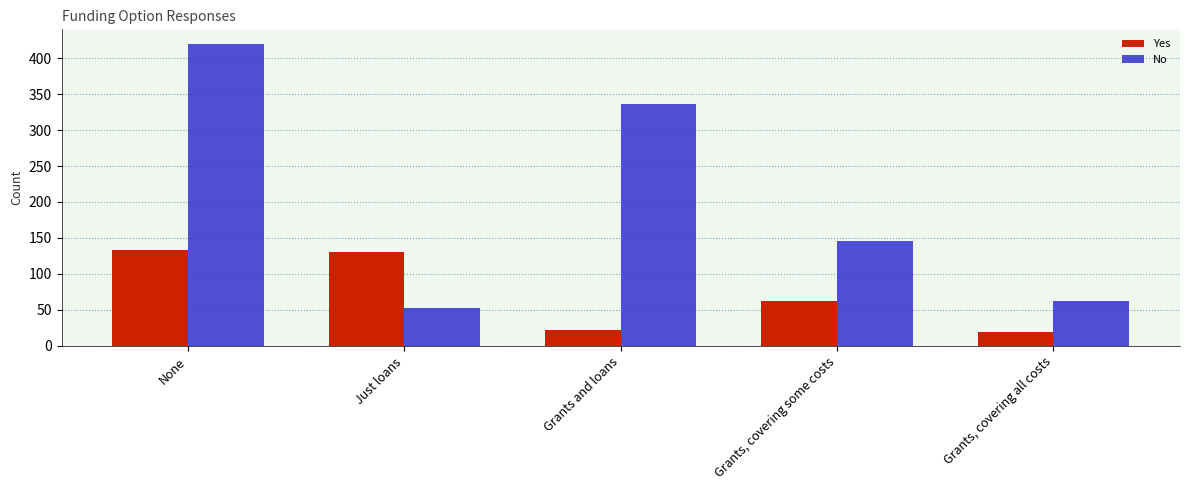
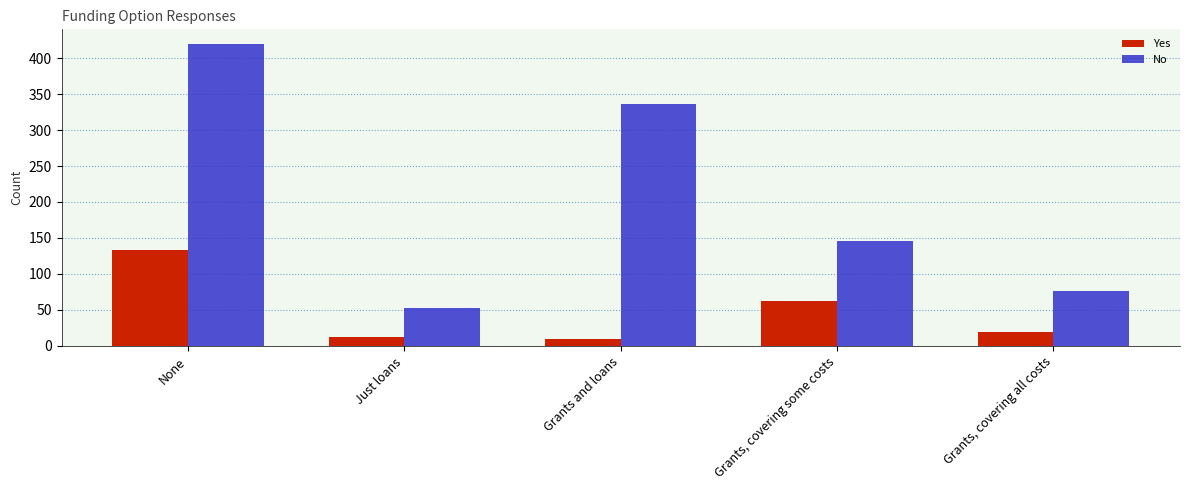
Yes, Just loans: 130 -> 10
Yes, Grants and loans: 20 -> 10
No, Grants, covering all costs: 60 -> 80
